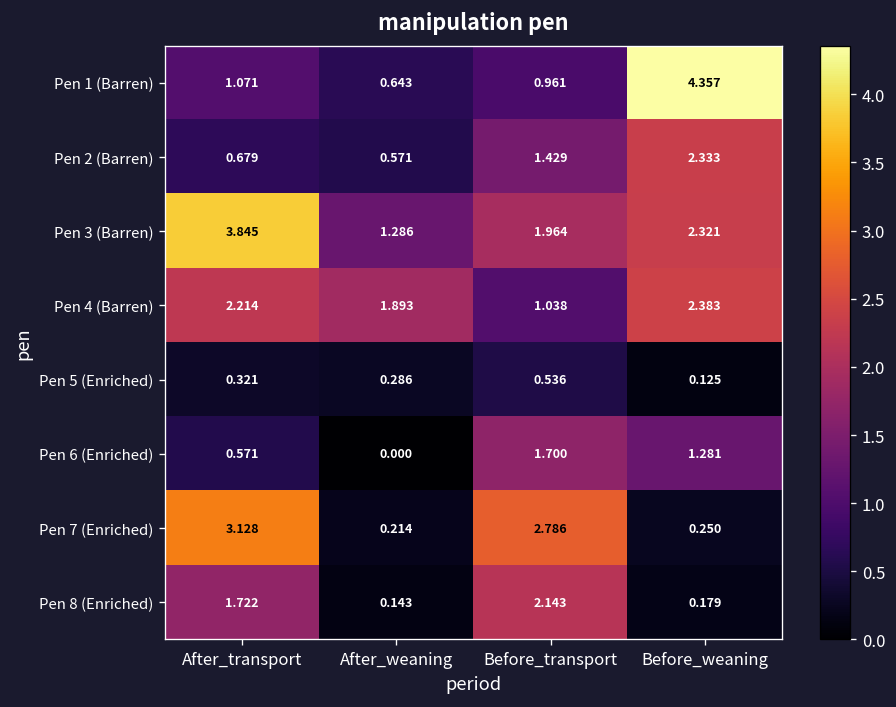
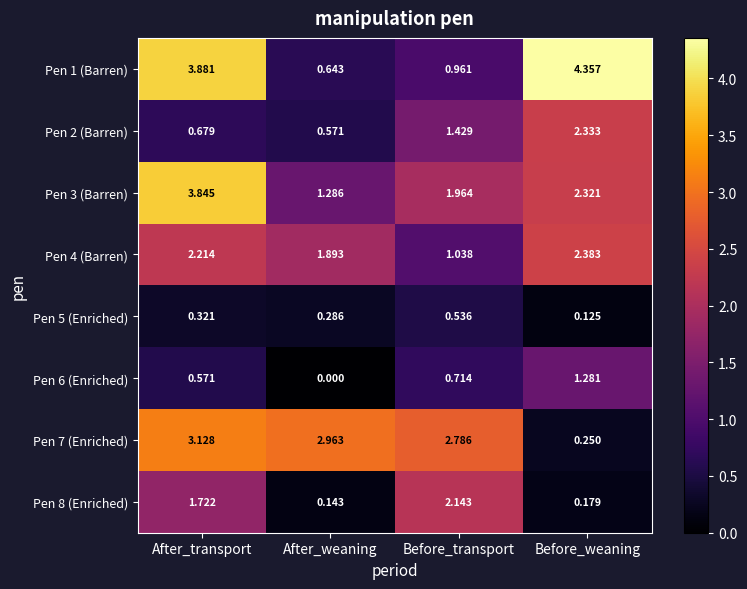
Pen 1 (Barren), After_transport: 1.071 -> 3.881
Pen 6 (Enriched), Before_transport: 1.700 -> 0.714
Pen 7 (Enriched), After_weaning: 0.214 -> 2.963
